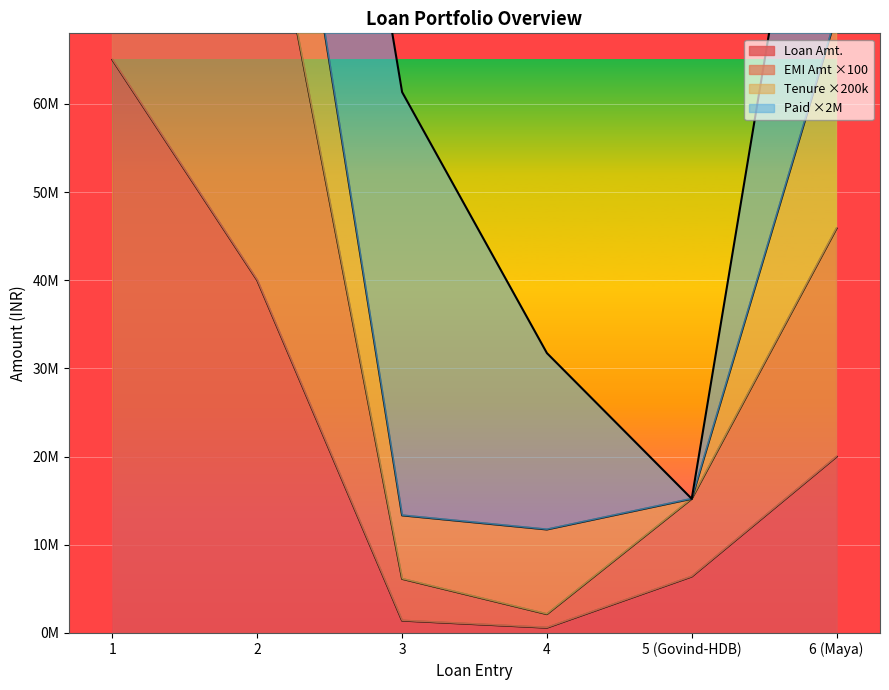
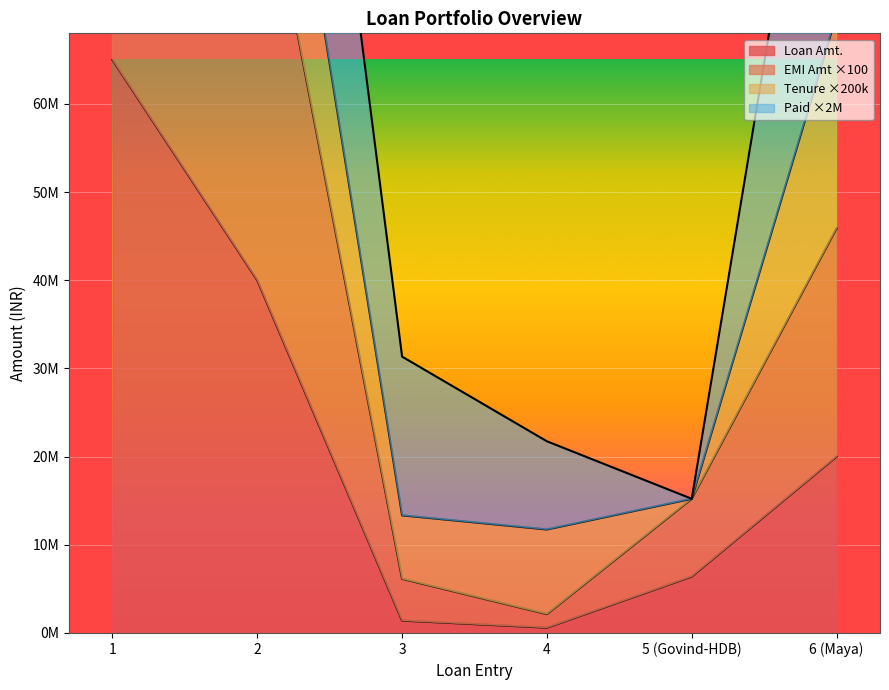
Paid ×2M, 3: 48000000 -> 18000000
Paid ×2M, 4: 20000000 -> 10000000
